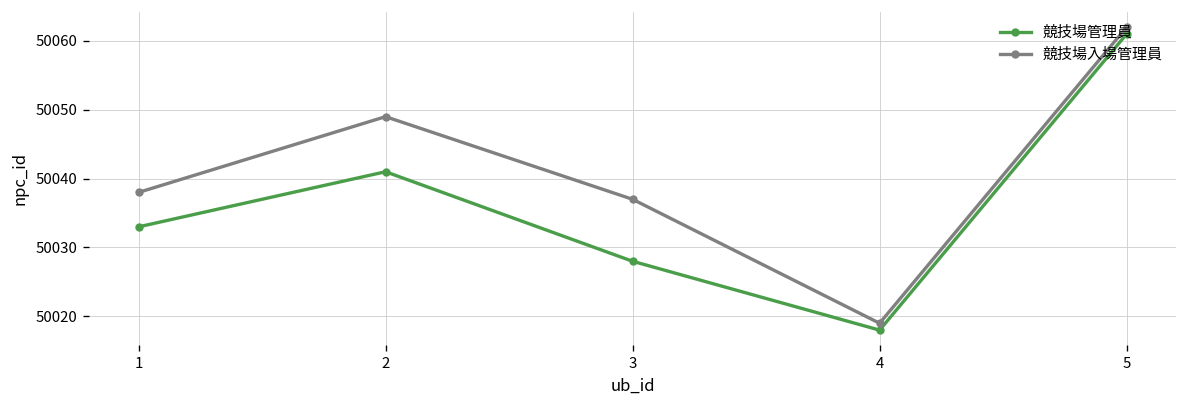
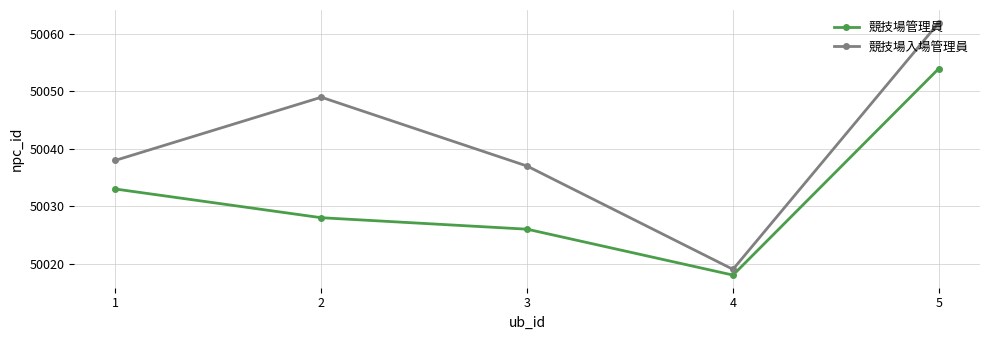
競技場管理員, 2: 50041 -> 50028
競技場管理員, 3: 50028 -> 50026
競技場管理員, 5: 50061 -> 50054
